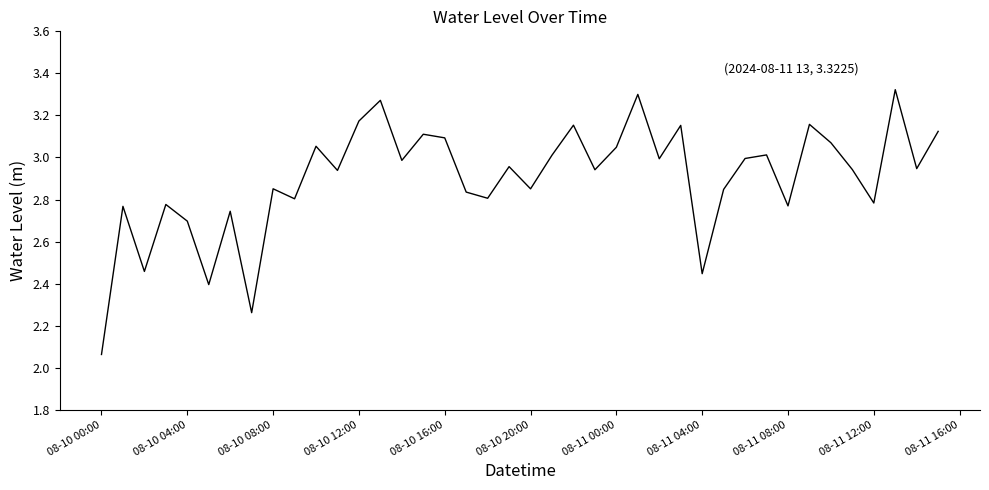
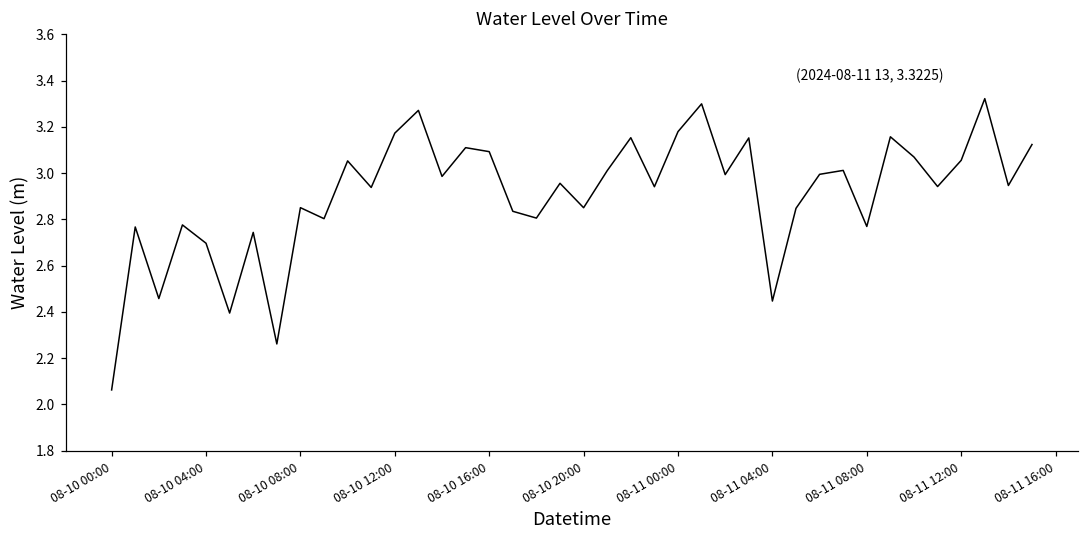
08-11 00:00: 3.05 -> 3.18
08-11 12:00: 2.78 -> 3.06
